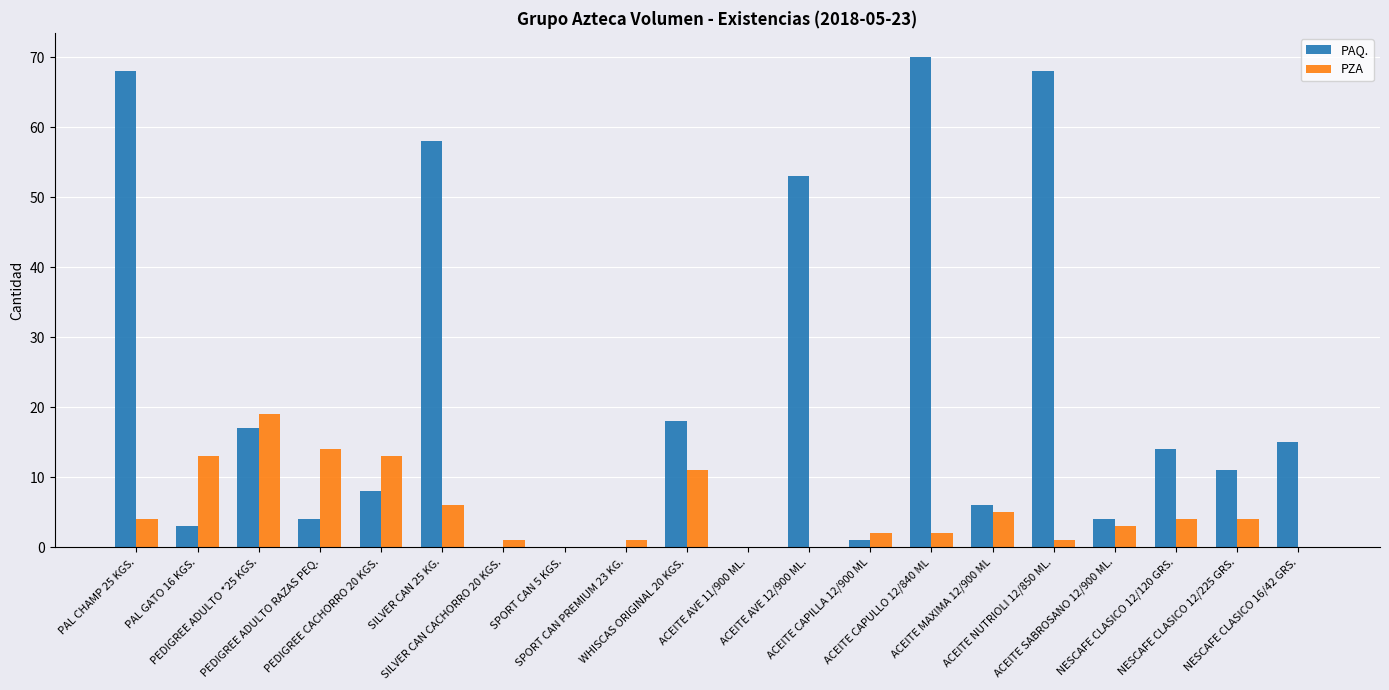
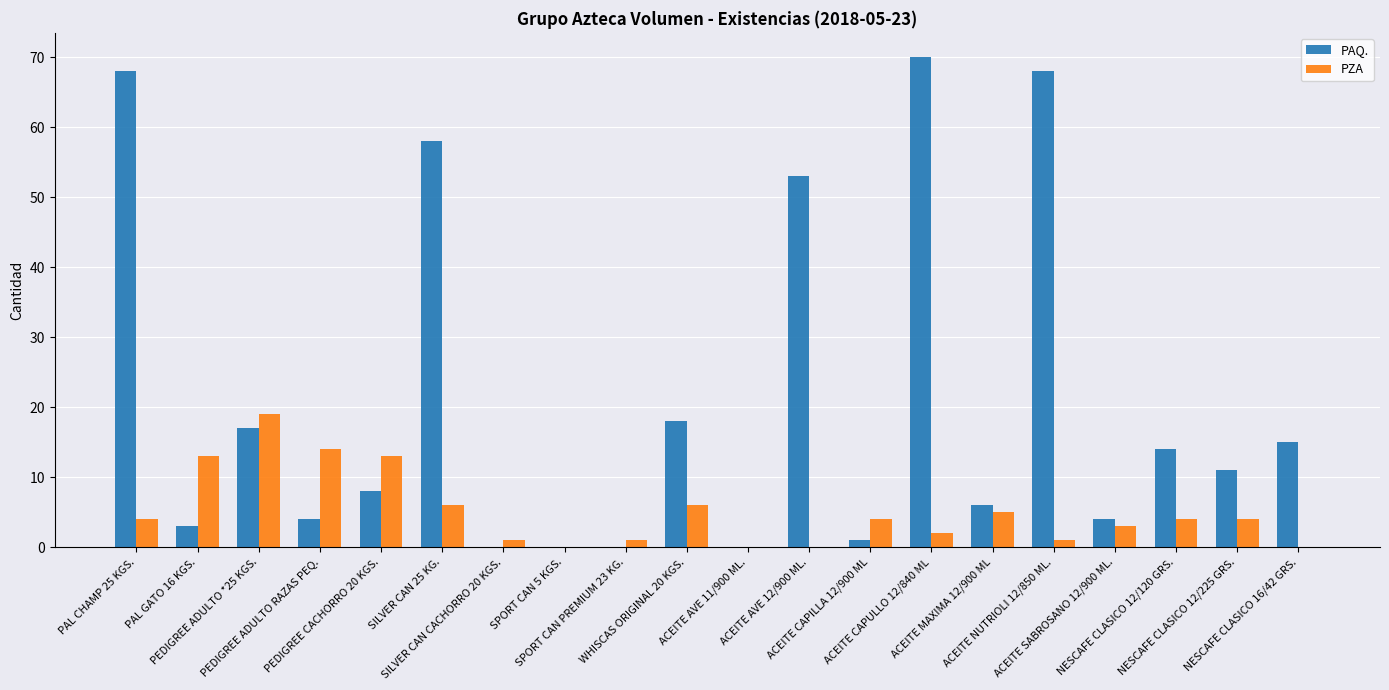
PZA, WHISCAS ORIGINAL 20 KGS.: 11 -> 6
PZA, ACEITE CAPILLA 12/900 ML: 2 -> 4
